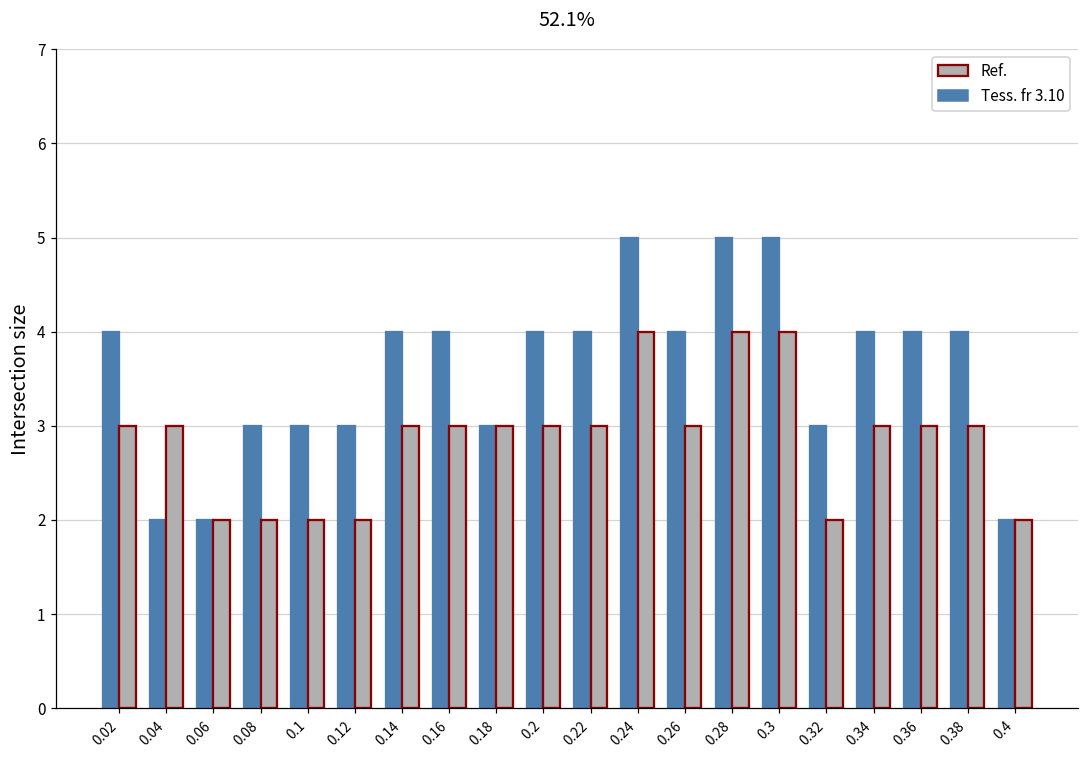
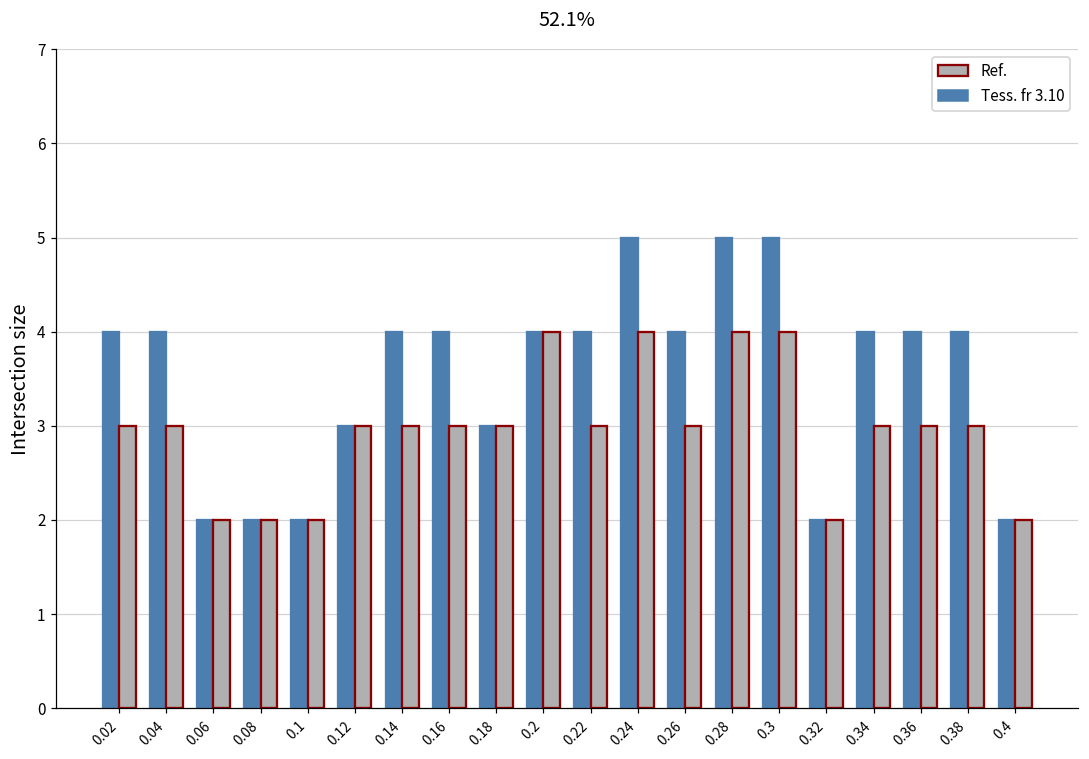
Tess. fr 3.10, 0.04: 2 -> 4
Tess. fr 3.10, 0.08: 3 -> 2
Tess. fr 3.10, 0.1: 3 -> 2
Ref., 0.12: 2 -> 3
Ref., 0.2: 3 -> 4
Tess. fr 3.10, 0.32: 3 -> 2
